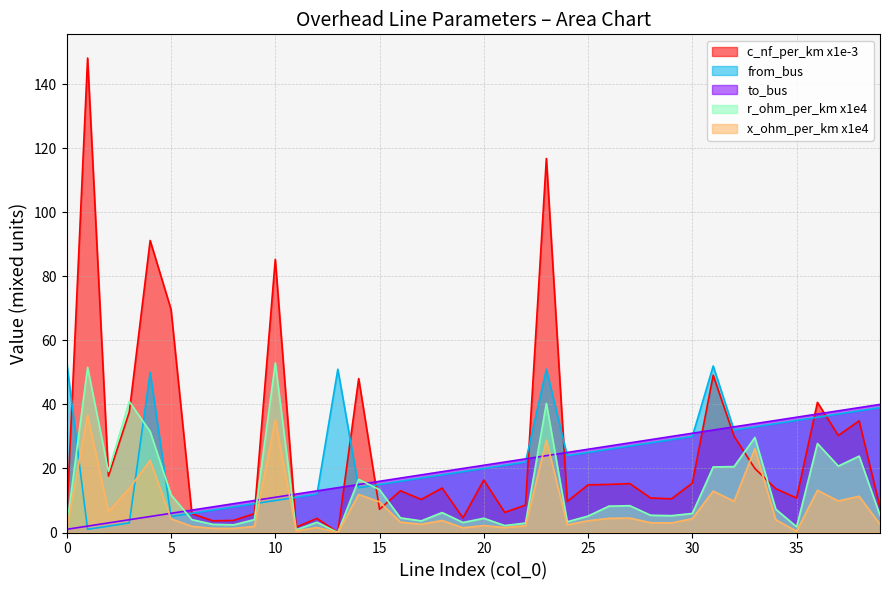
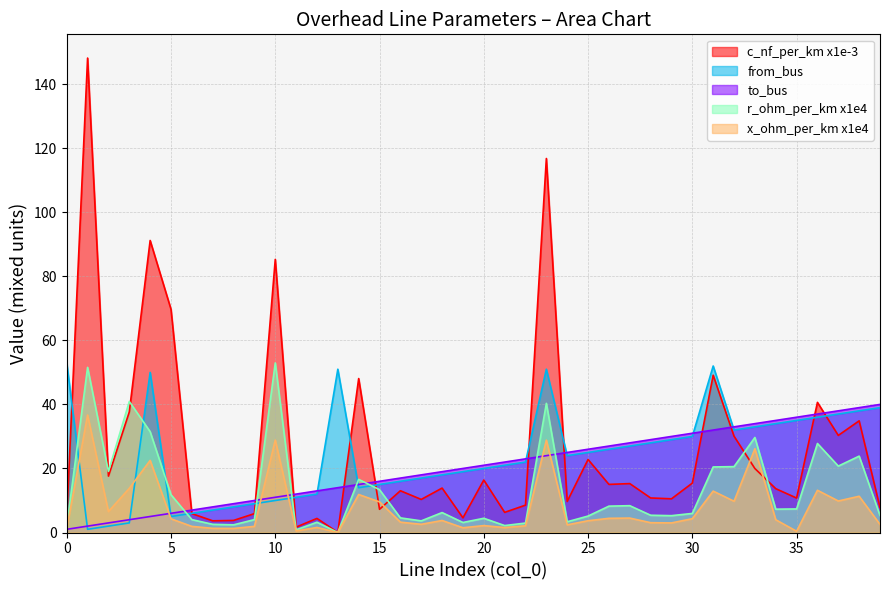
x_ohm_per_km x1e4, 10: 35 -> 29
c_nf_per_km x1e-3, 25: 15 -> 23
r_ohm_per_km x1e4, 35: 2 -> 7
